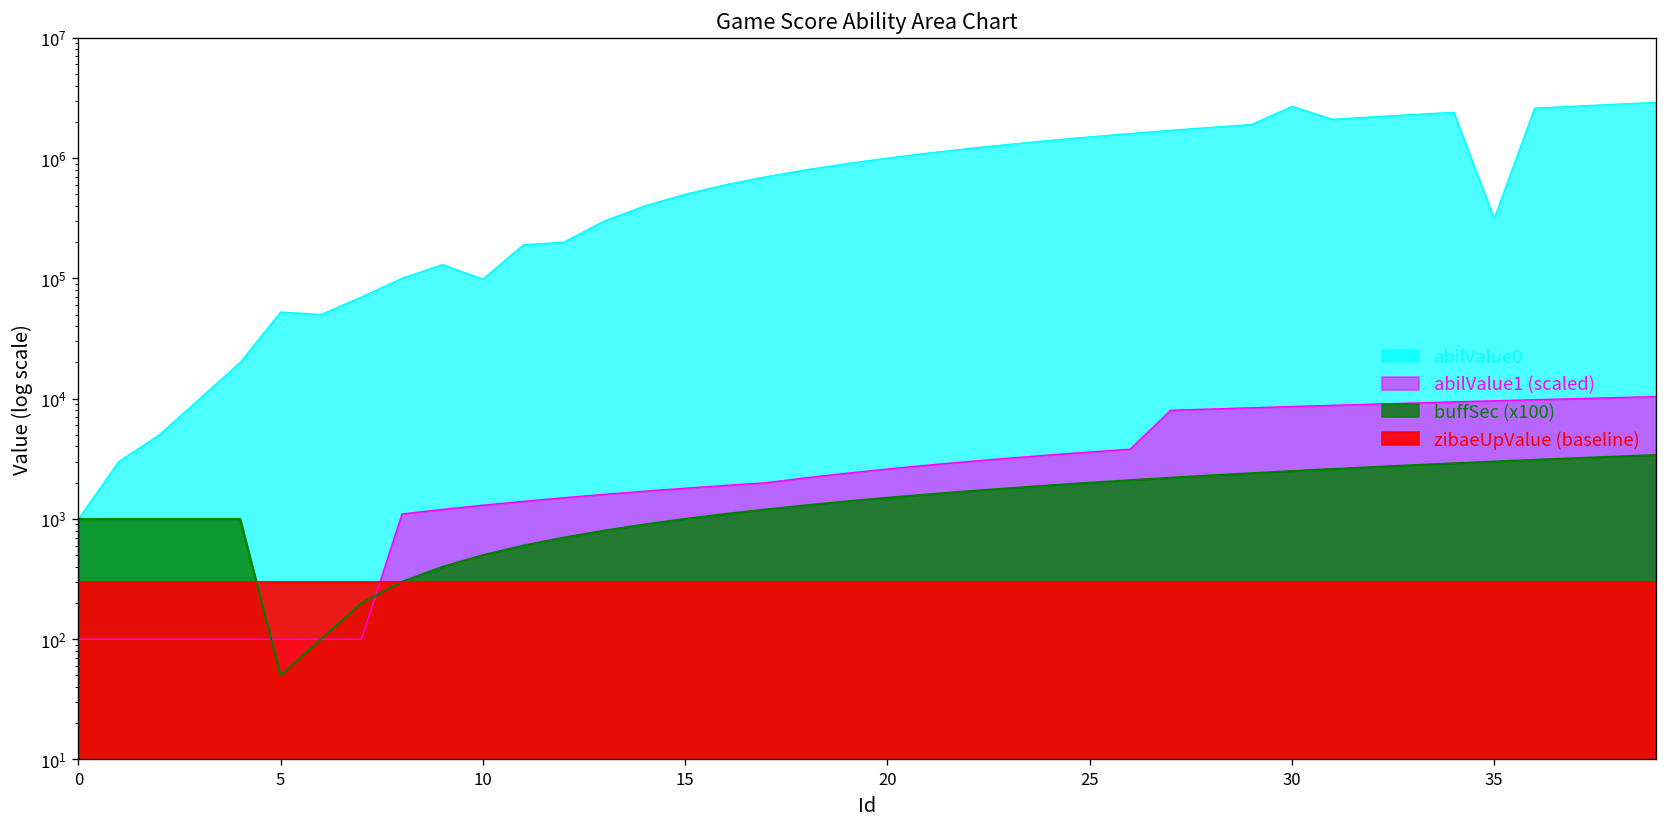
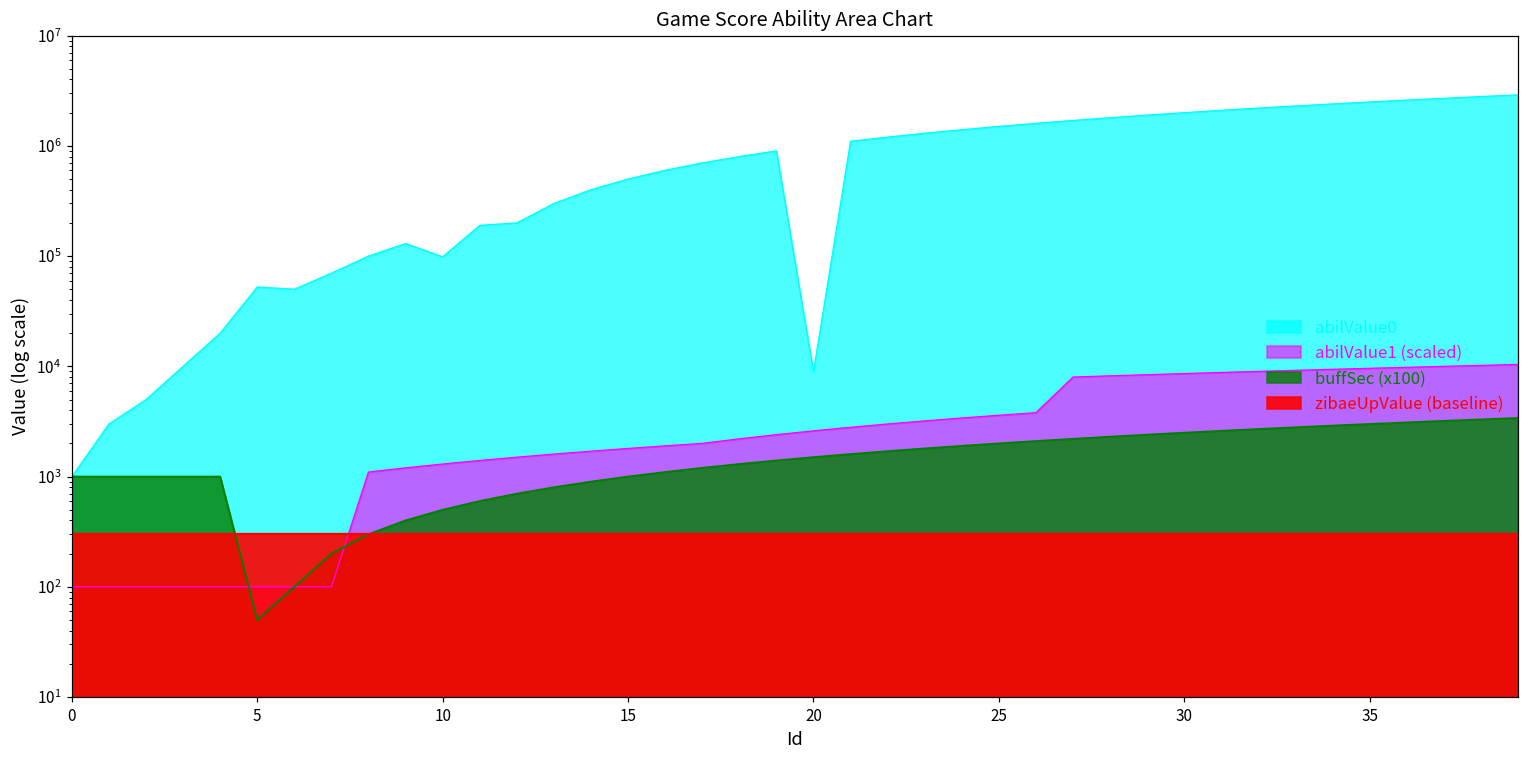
abilValue0, 20: 1000000 -> 9000
abilValue0, 30: 2700000 -> 2000000
abilValue0, 35: 310000 -> 2500000
